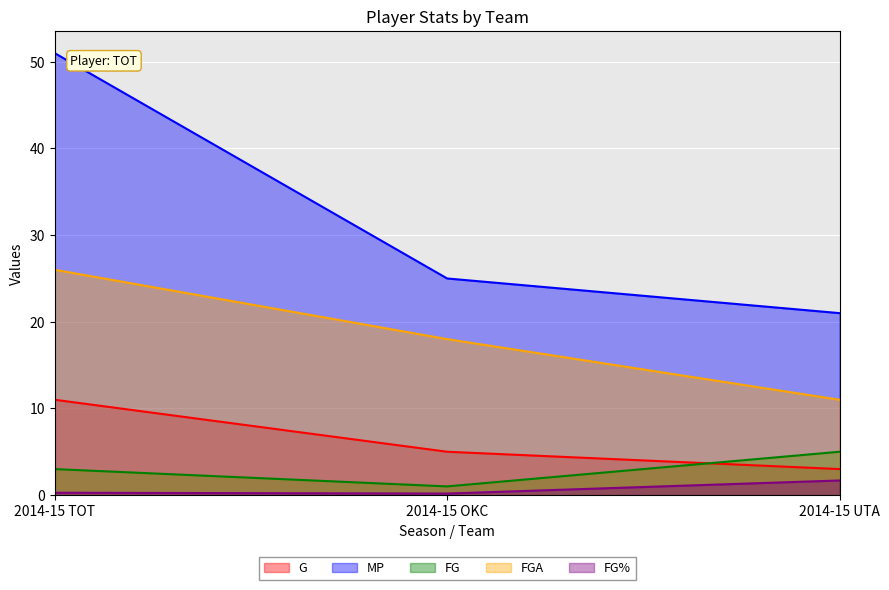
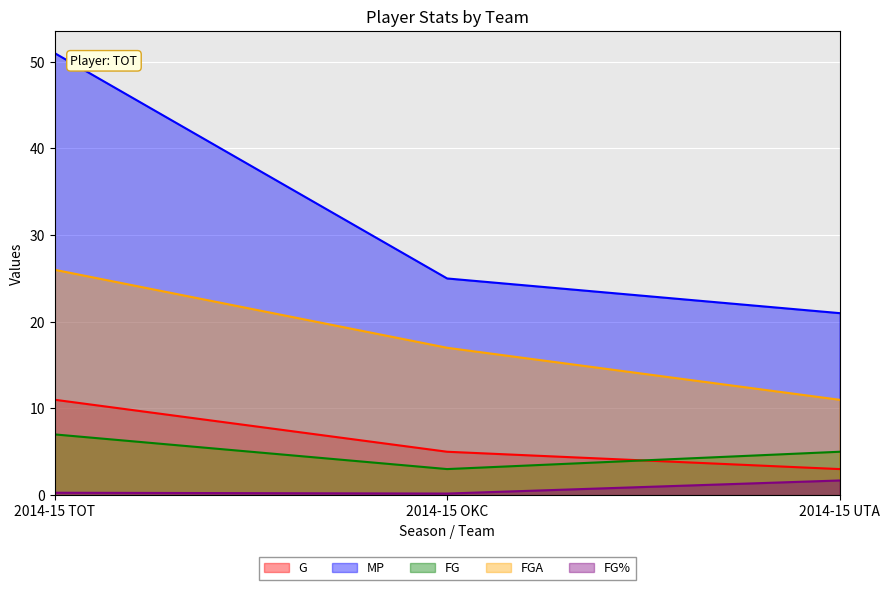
FG, 2014-15 TOT: 3 -> 7
FG, 2014-15 OKC: 1 -> 3
FGA, 2014-15 OKC: 18 -> 17
